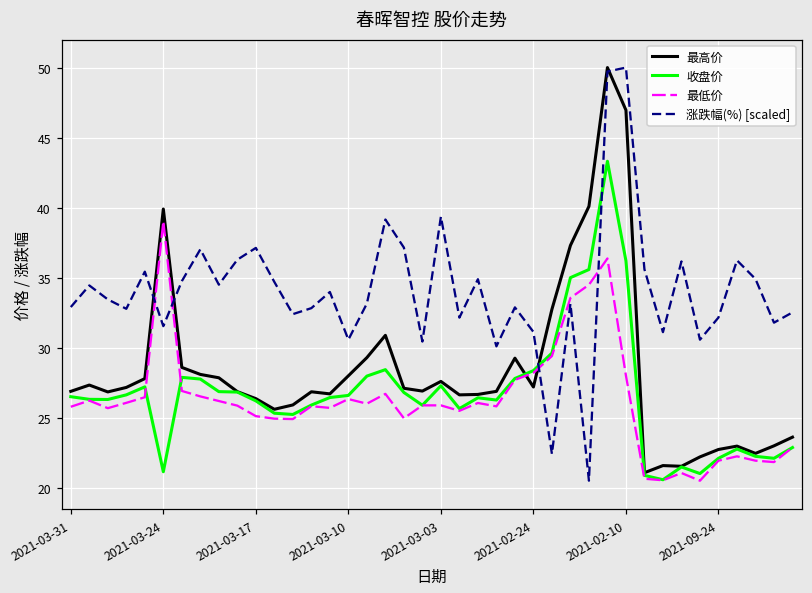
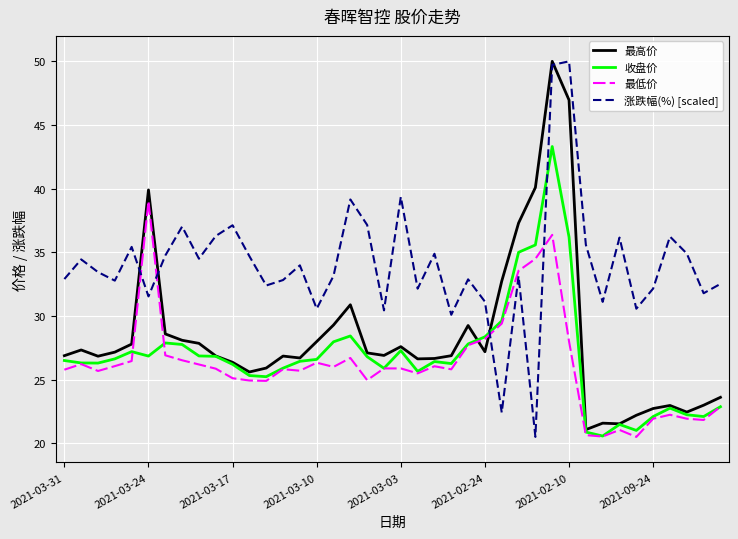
收盘价, 2021-03-24: 21.1 -> 26.9
